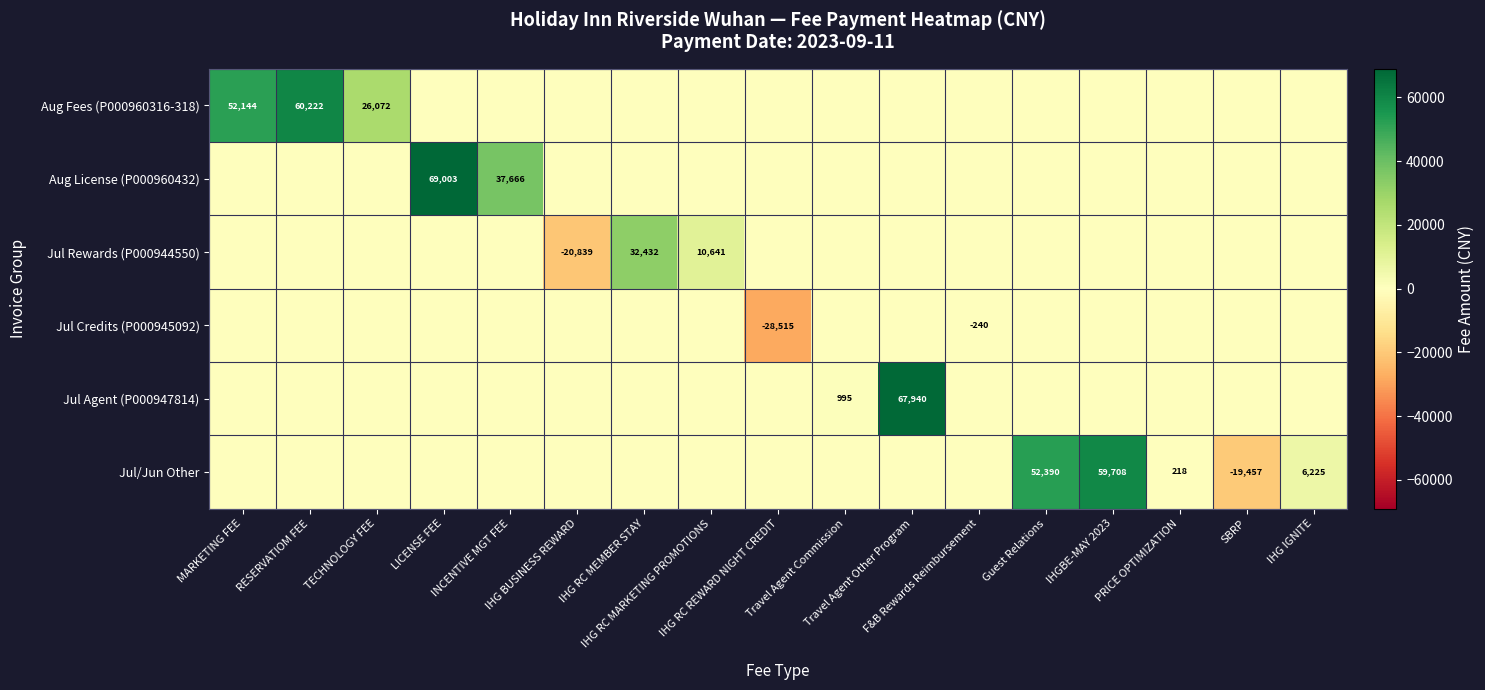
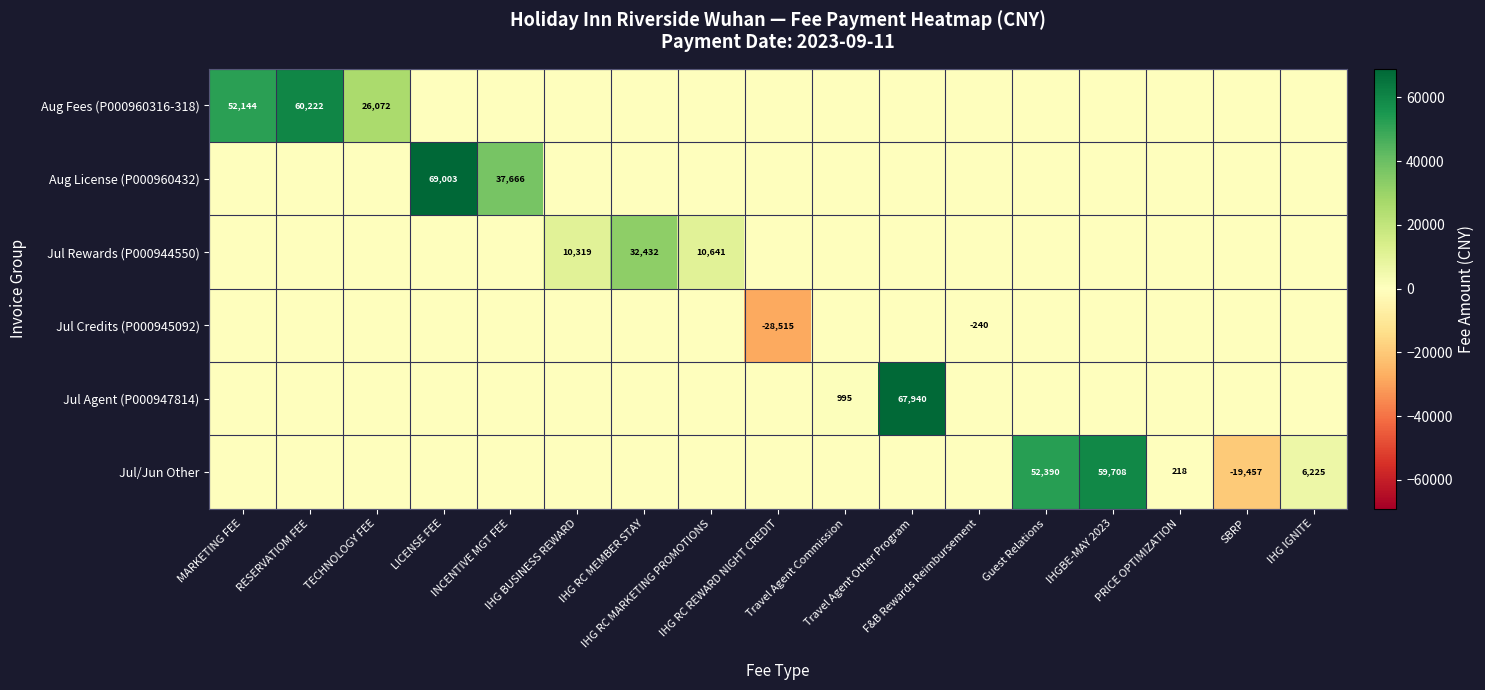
Jul Rewards (P000944550), IHG BUSINESS REWARD: -20,839 -> 10,319
